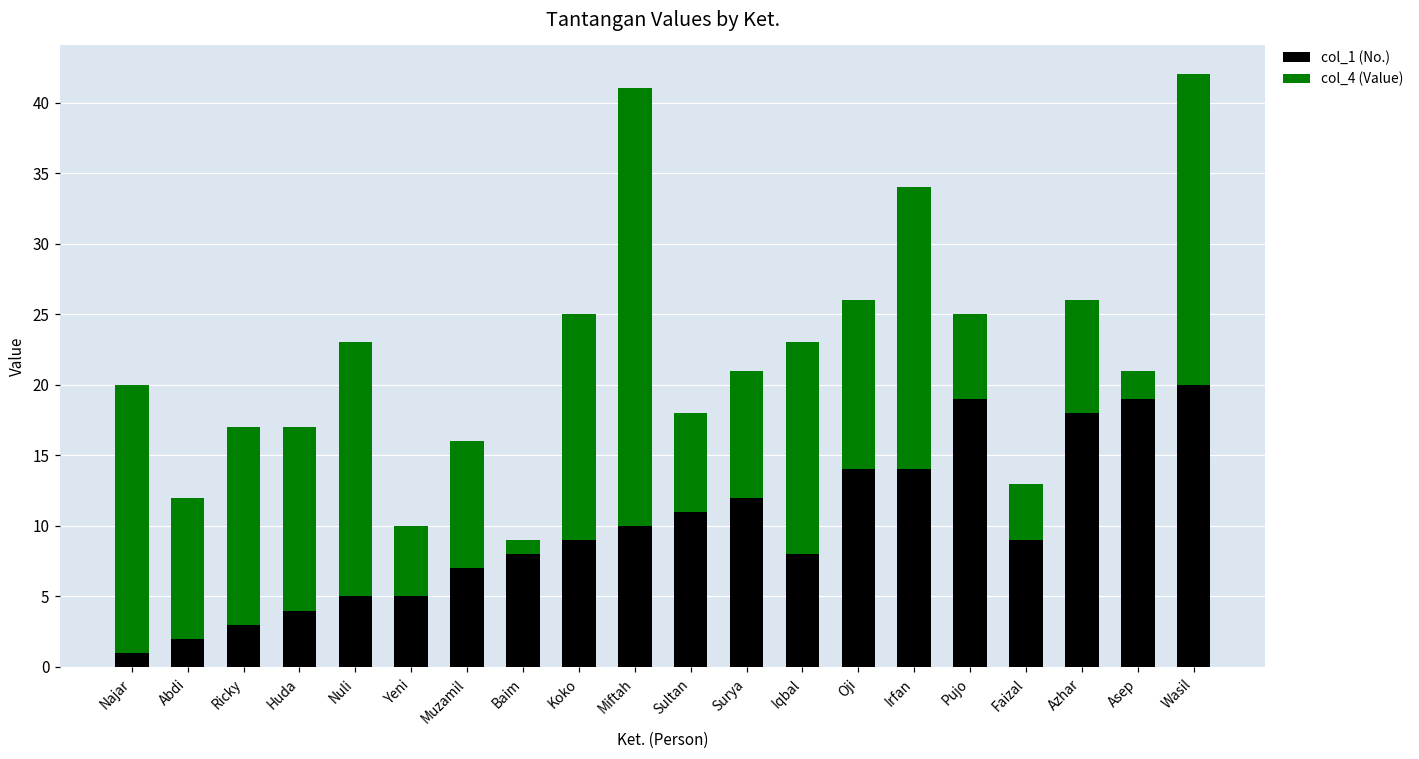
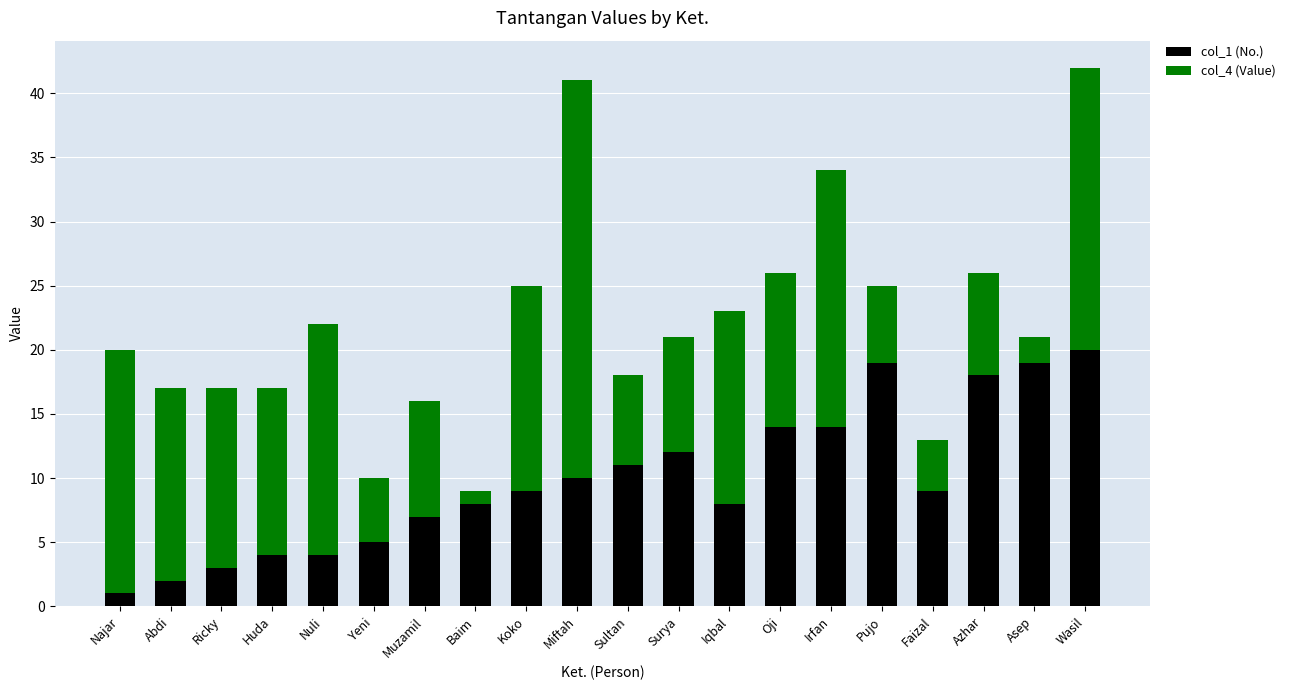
col_4 (Value), Abdi: 10 -> 15
col_1 (No.), Nuli: 5 -> 4
